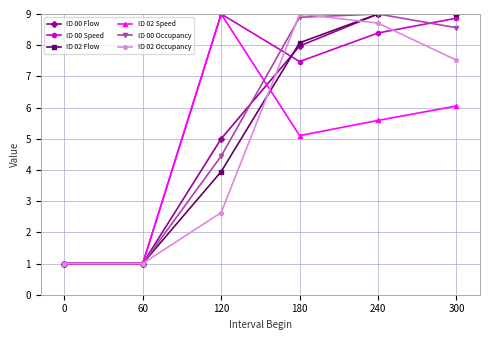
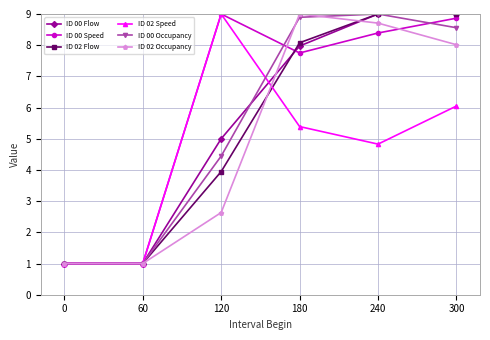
ID 00 Speed, 180: 7.5 -> 7.8
ID 02 Speed, 180: 5.1 -> 5.4
ID 02 Speed, 240: 5.6 -> 4.8
ID 02 Occupancy, 300: 7.5 -> 8.0
